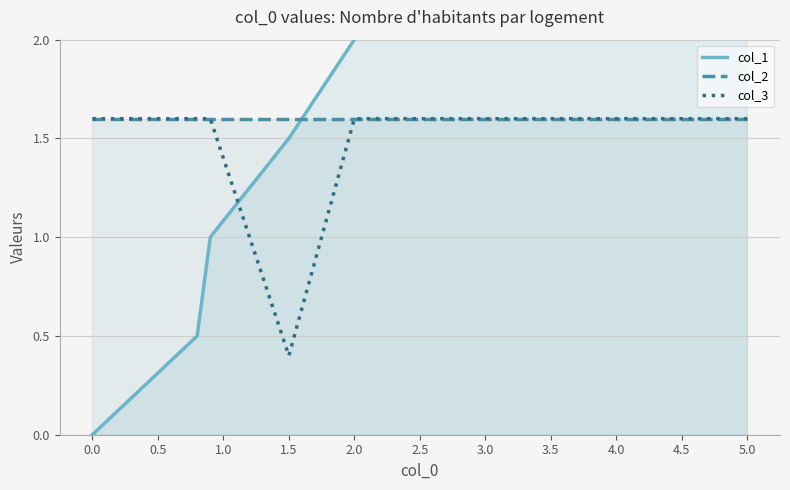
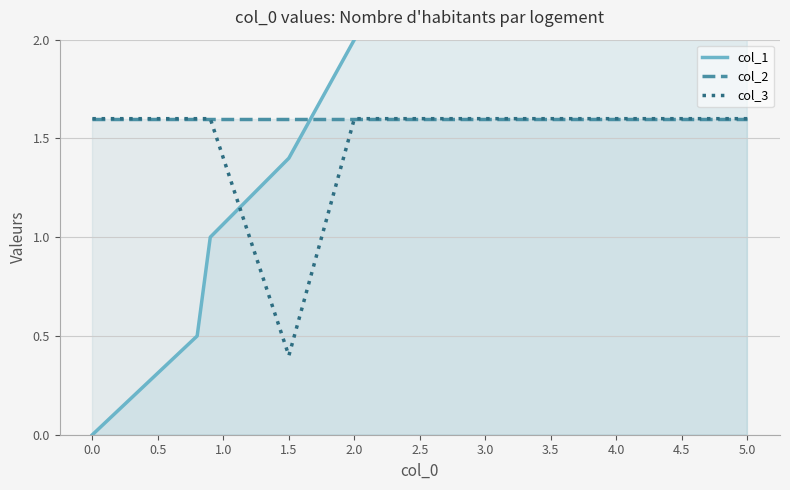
col_1, 1.5: 1.5 -> 1.4
